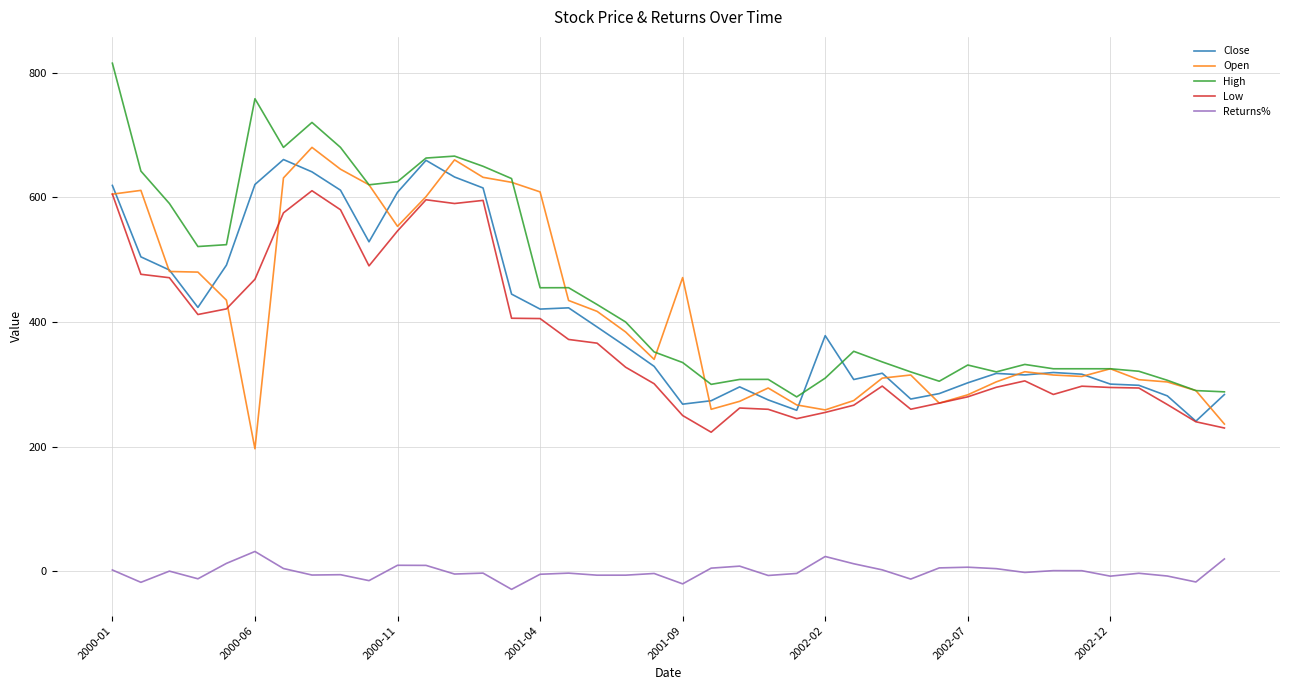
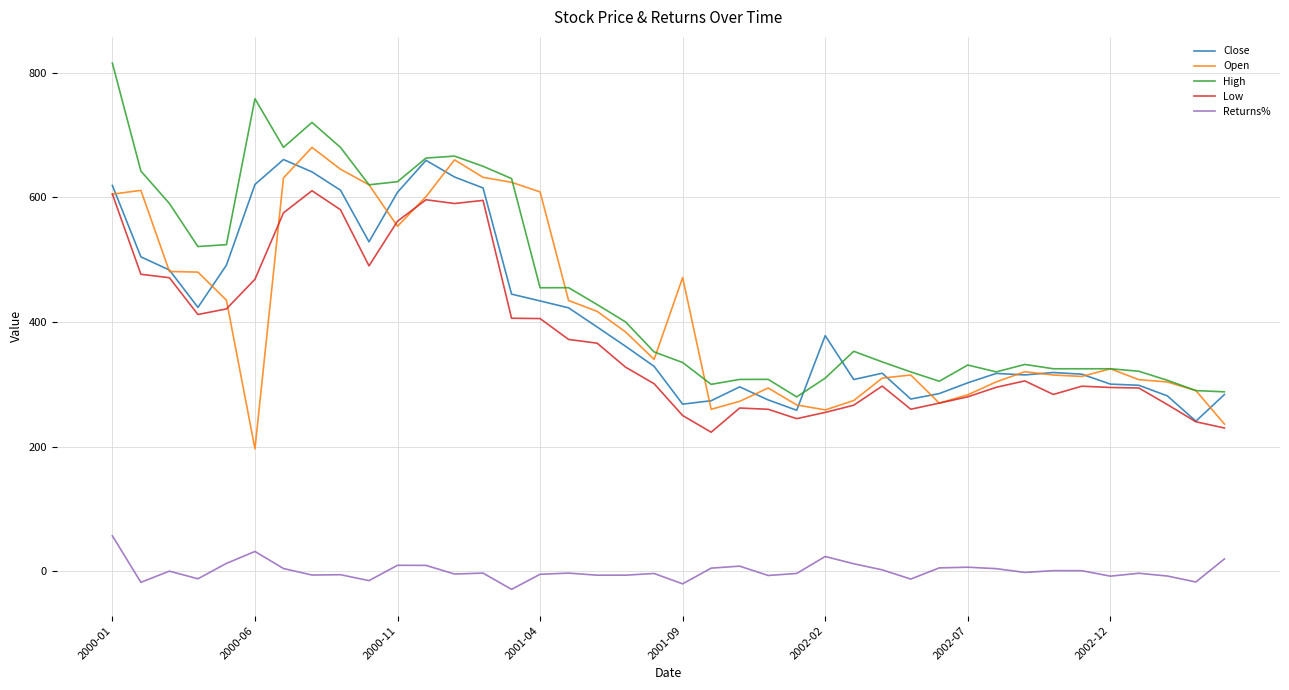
Returns%, 2000-01: 0 -> 60
Low, 2000-11: 550 -> 560
Close, 2001-04: 420 -> 430
